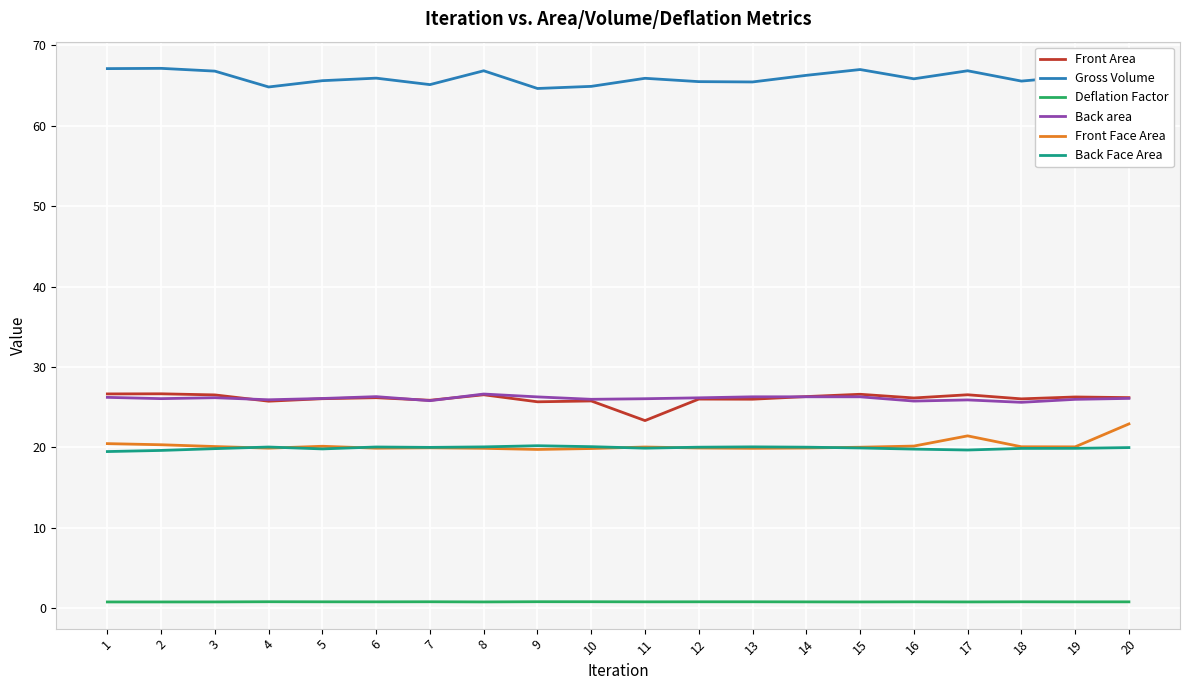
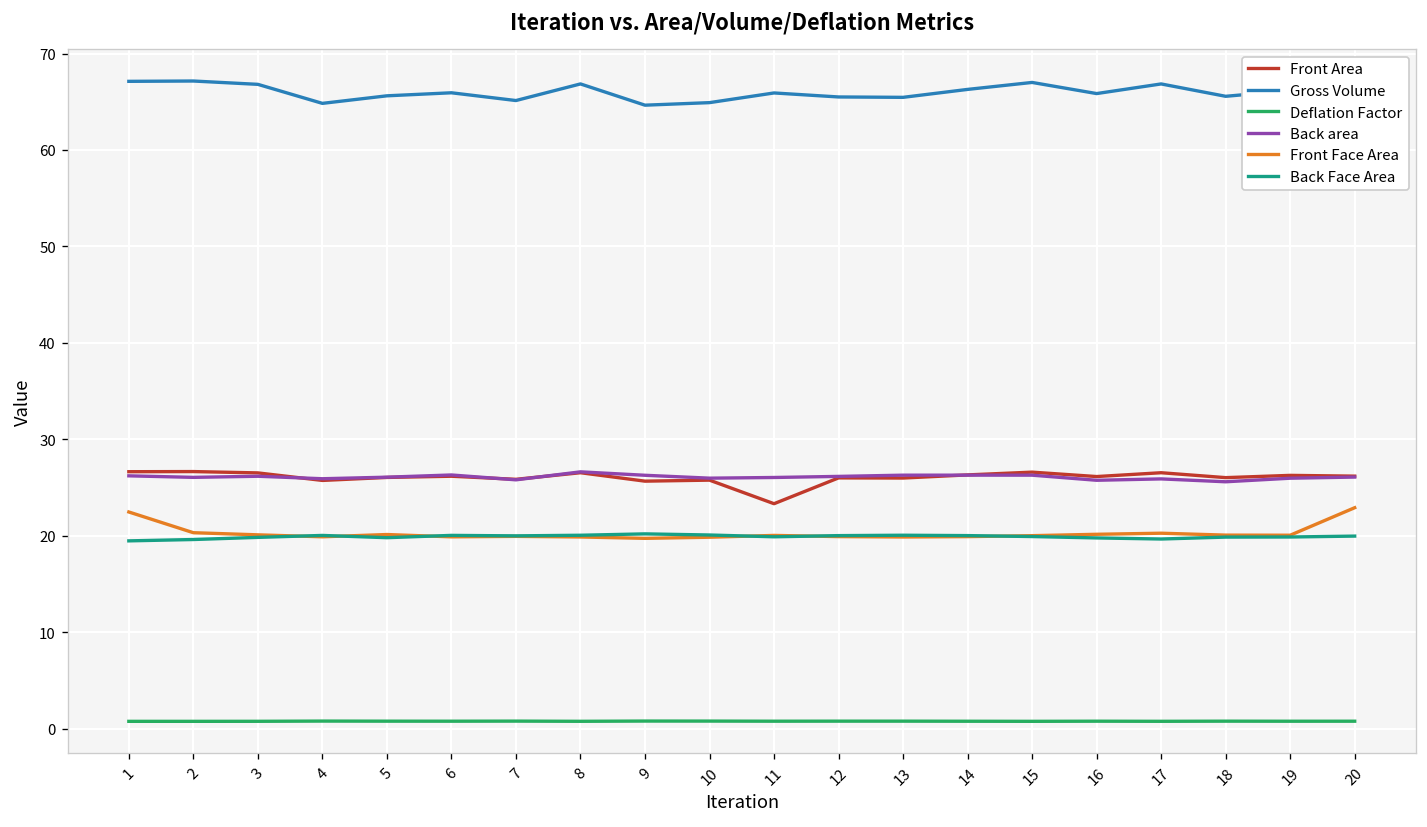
Front Face Area, 1: 20 -> 22
Front Face Area, 17: 21 -> 20
